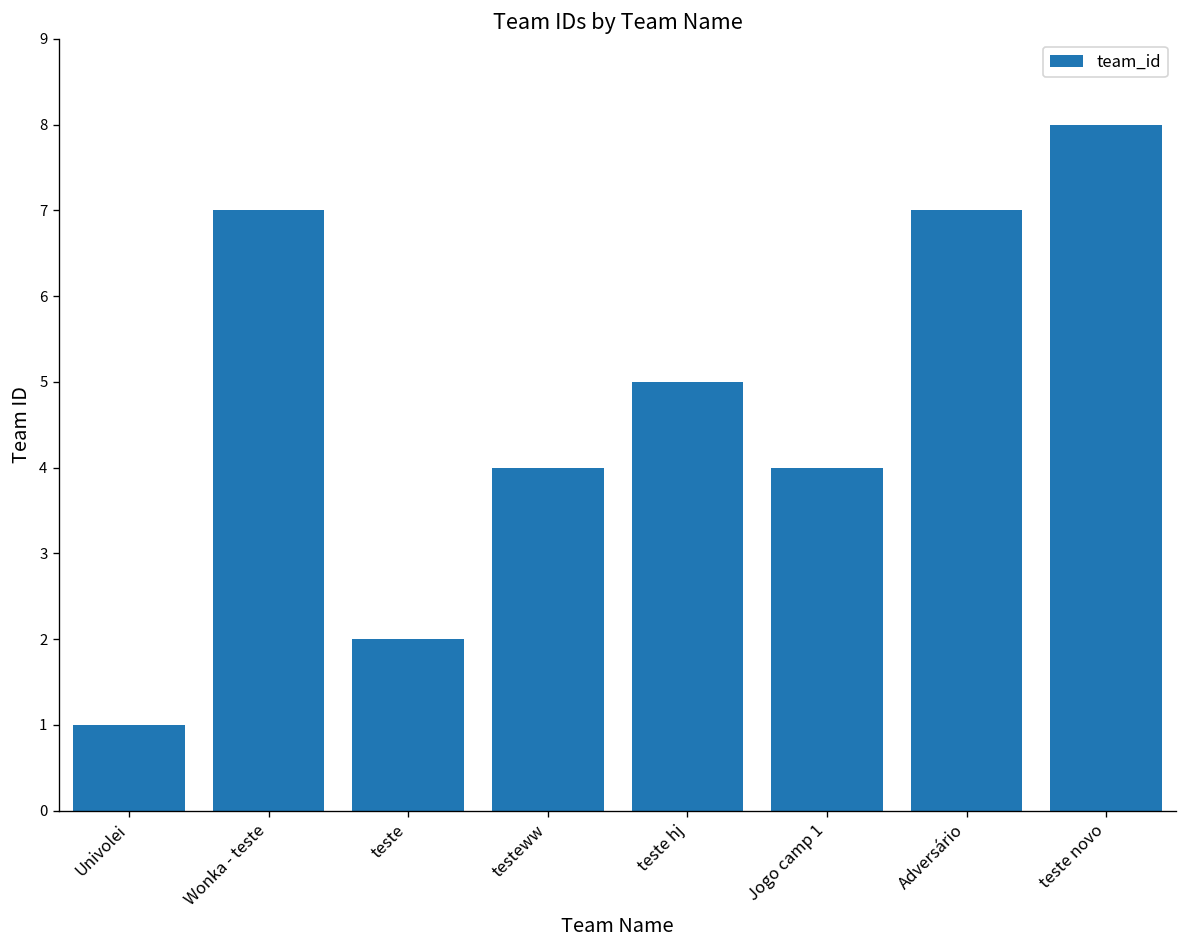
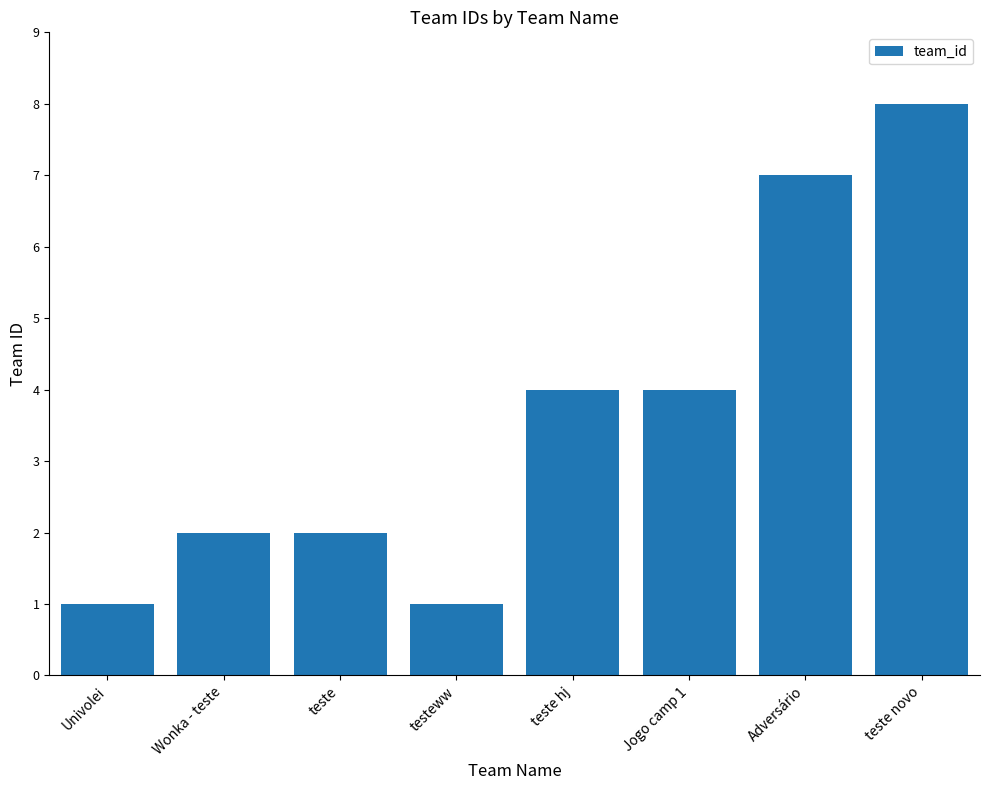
Wonka - teste: 7 -> 2
testeww: 4 -> 1
teste hj: 5 -> 4
